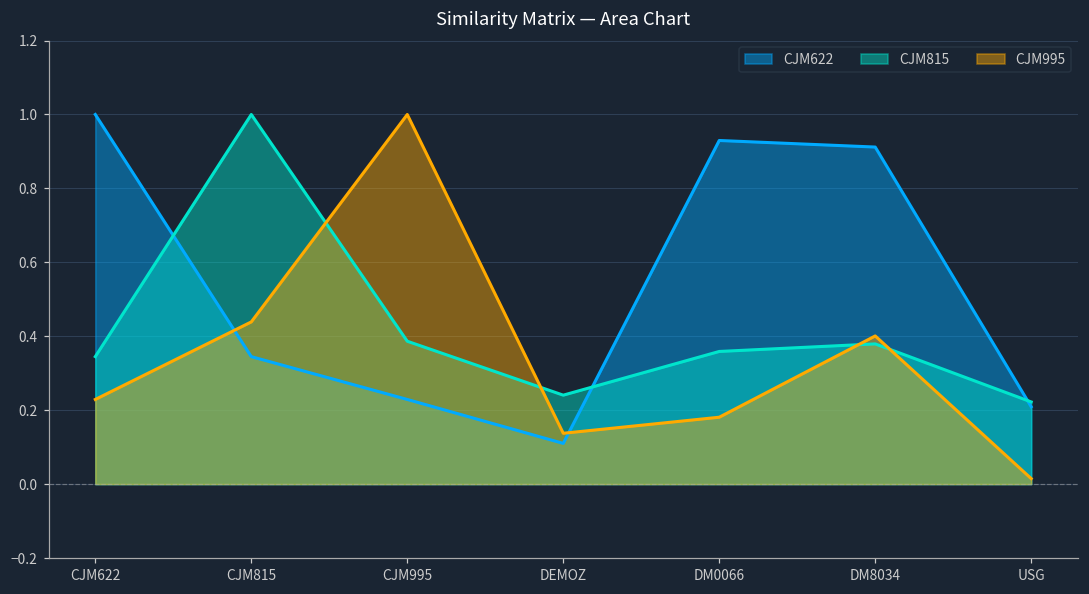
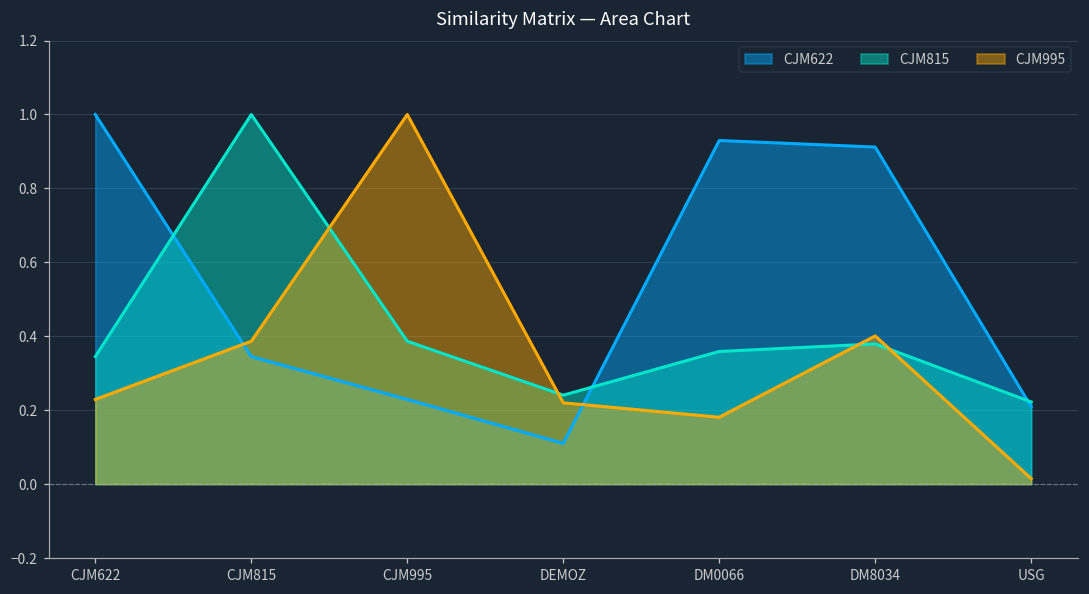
CJM995, CJM815: 0.44 -> 0.39
CJM995, DEMOZ: 0.14 -> 0.22
